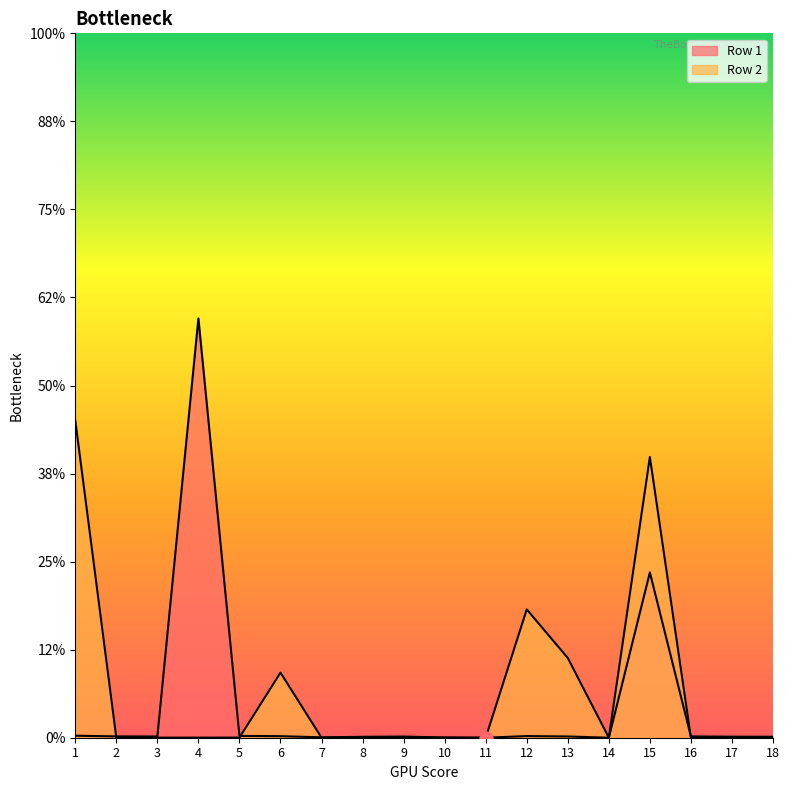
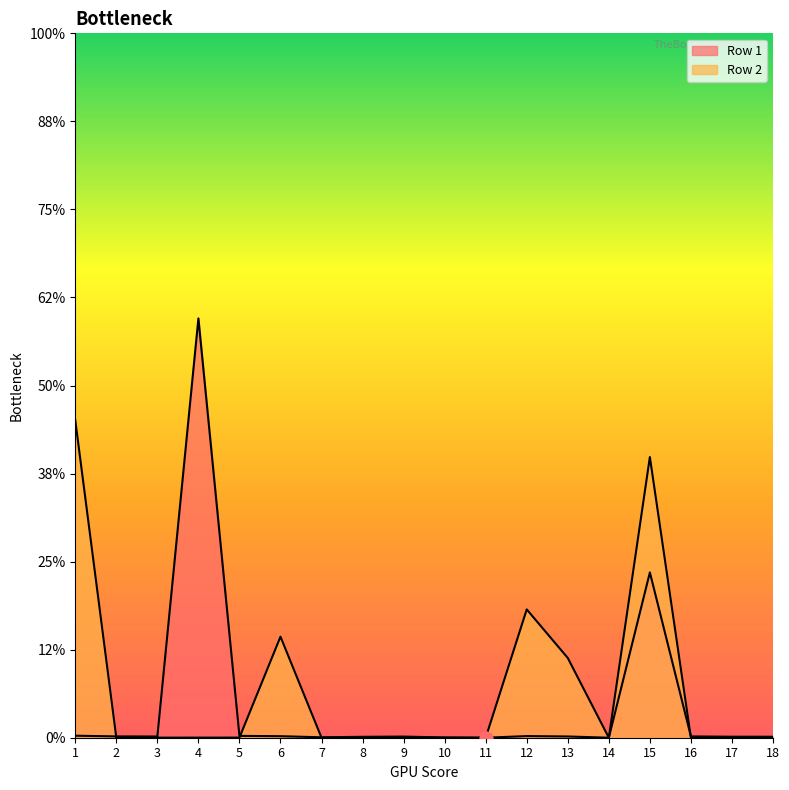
Row 2, 6: 9% -> 14%
